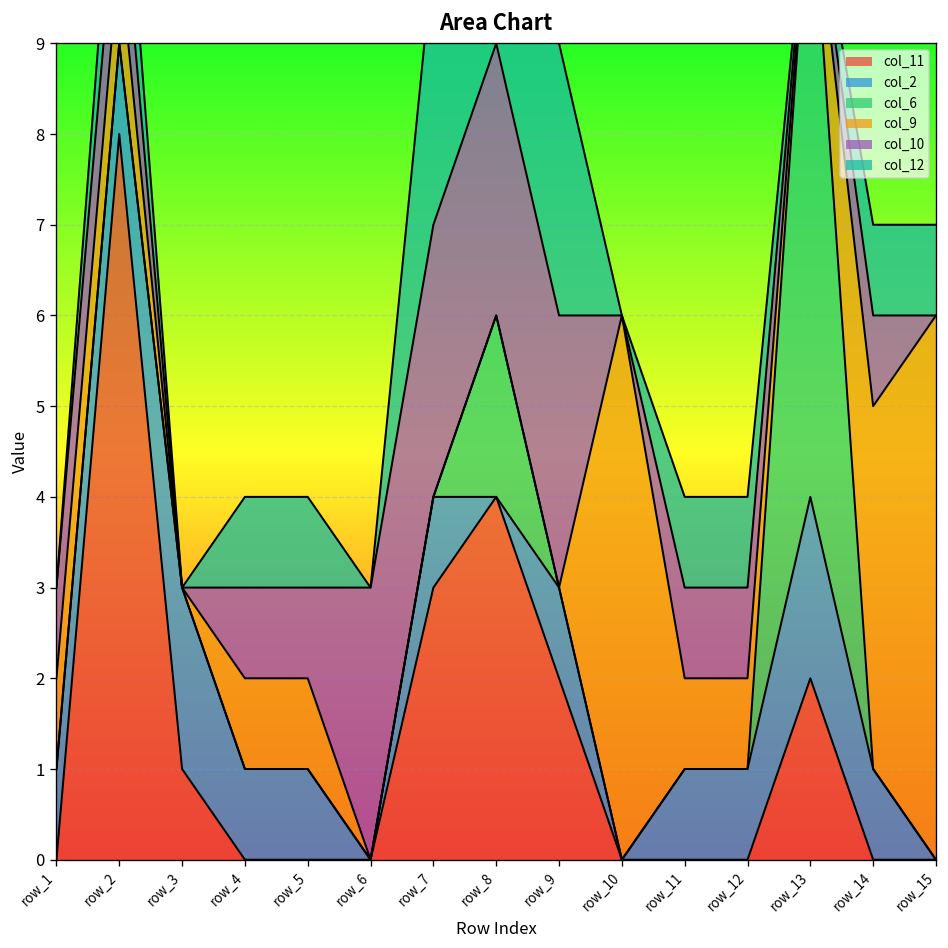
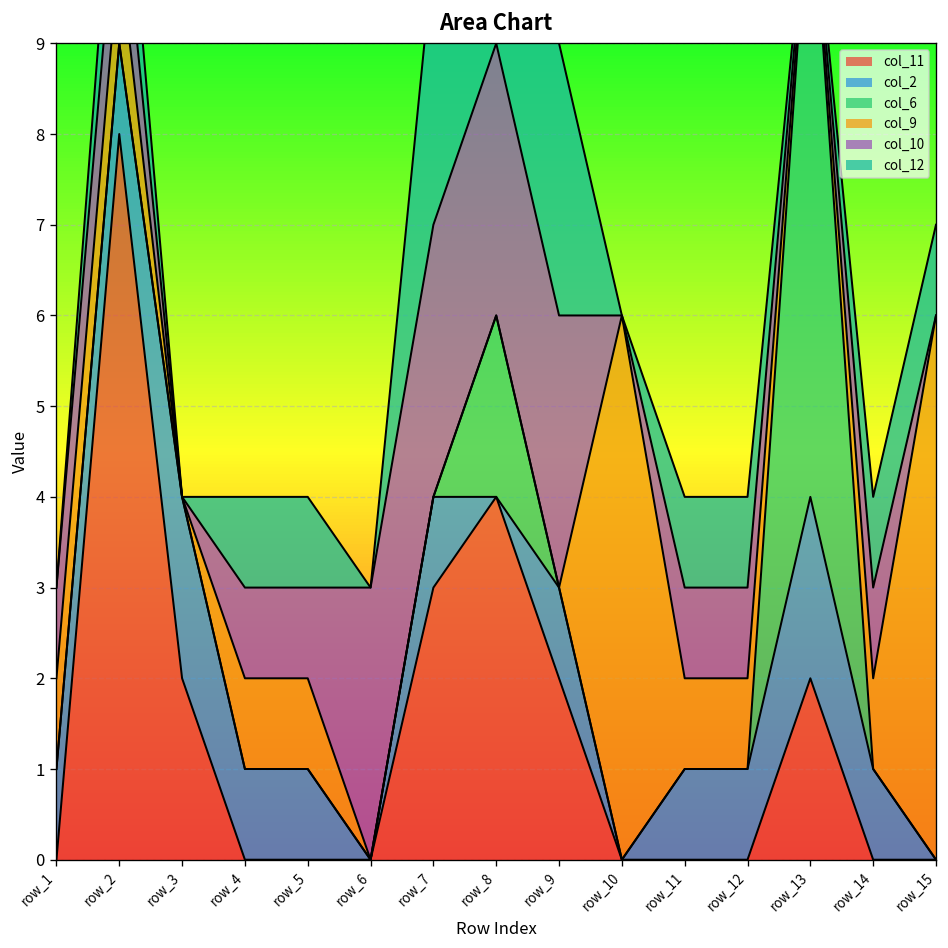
col_11, row_3: 1 -> 2
col_9, row_14: 4 -> 1
